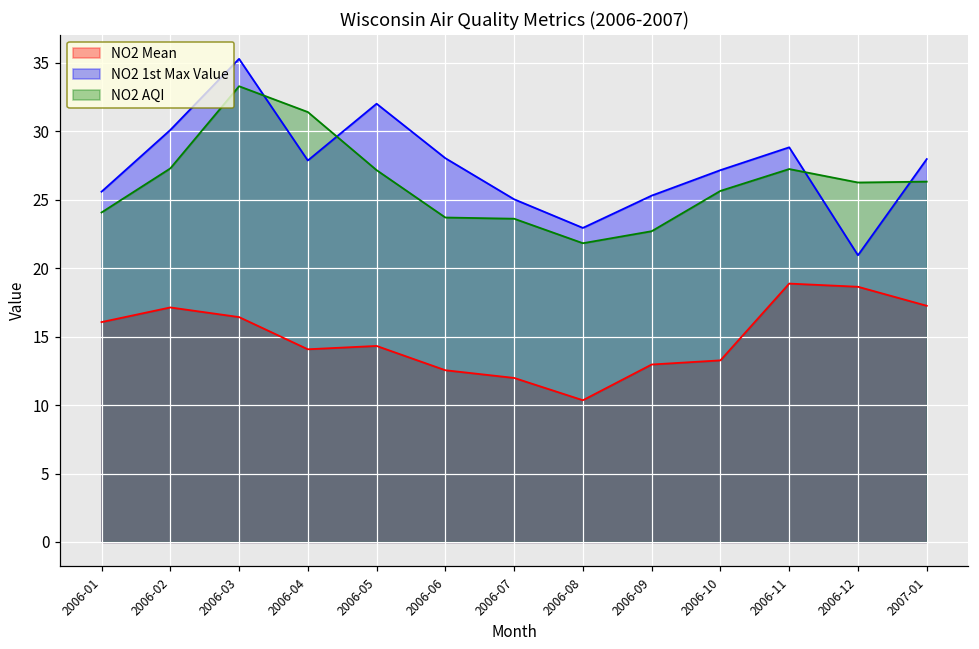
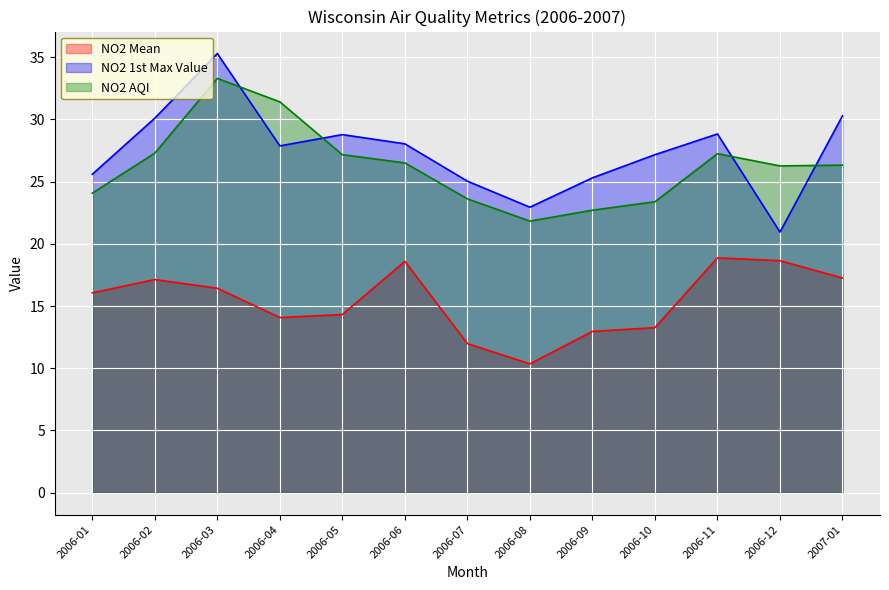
NO2 1st Max Value, 2006-05: 32.0 -> 28.8
NO2 Mean, 2006-06: 12.5 -> 18.6
NO2 AQI, 2006-06: 23.7 -> 26.5
NO2 AQI, 2006-10: 25.6 -> 23.4
NO2 1st Max Value, 2007-01: 28.0 -> 30.3
